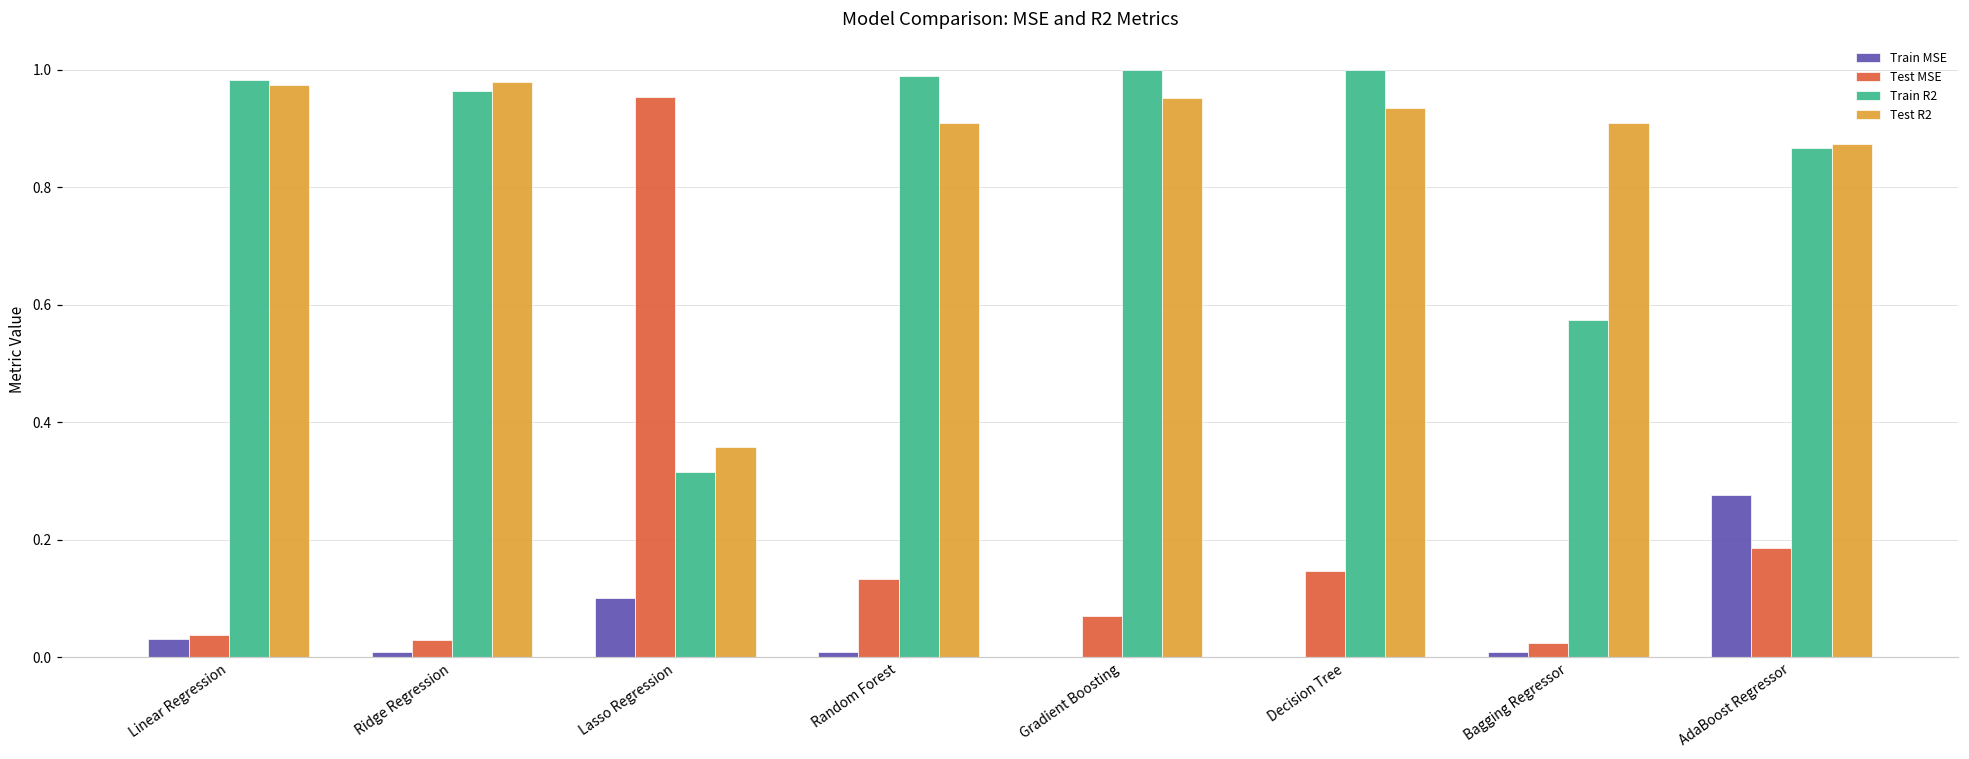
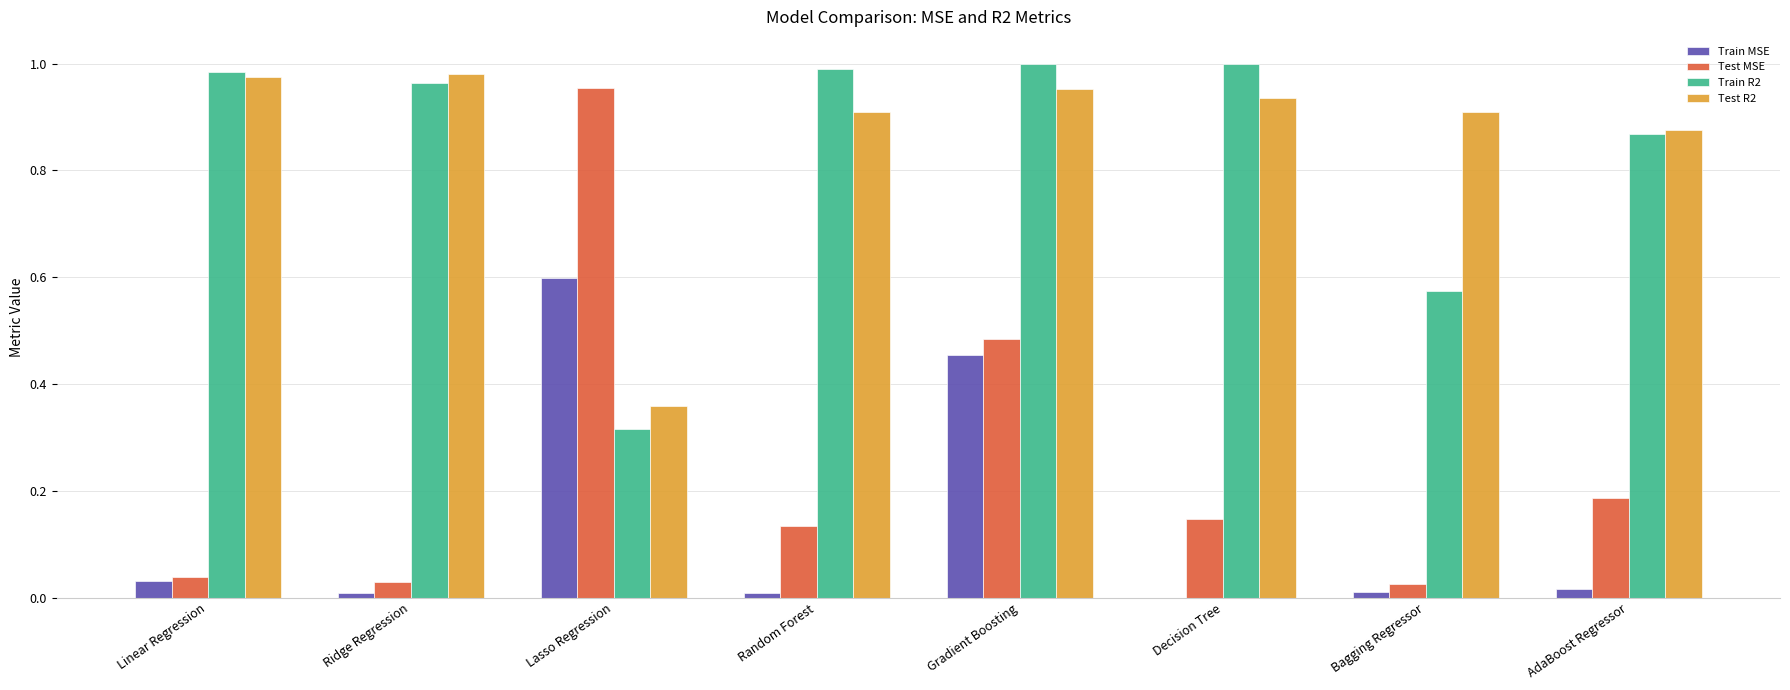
Train MSE, Lasso Regression: 0.10 -> 0.60
Train MSE, Gradient Boosting: 0.00 -> 0.45
Test MSE, Gradient Boosting: 0.07 -> 0.48
Train MSE, AdaBoost Regressor: 0.28 -> 0.02
